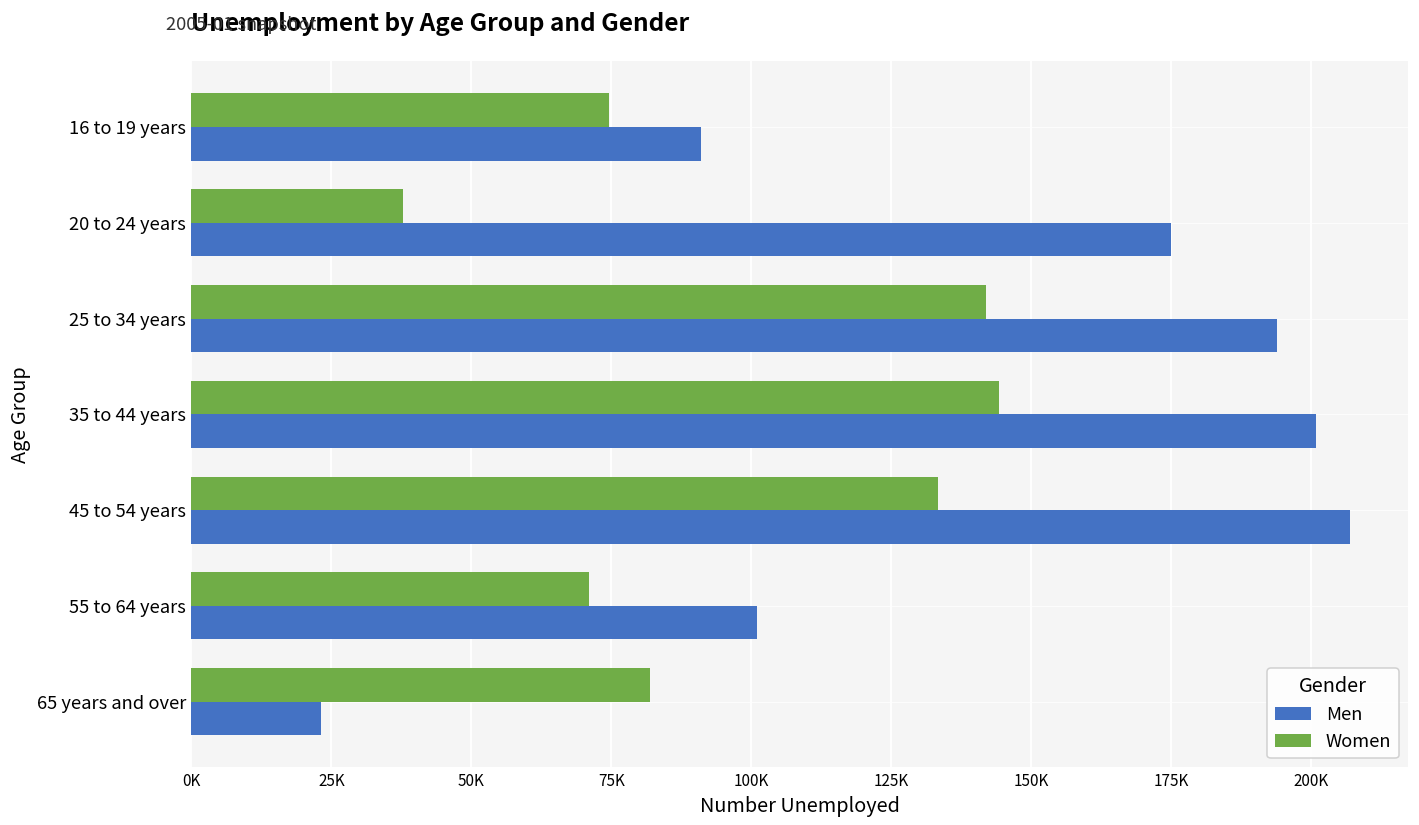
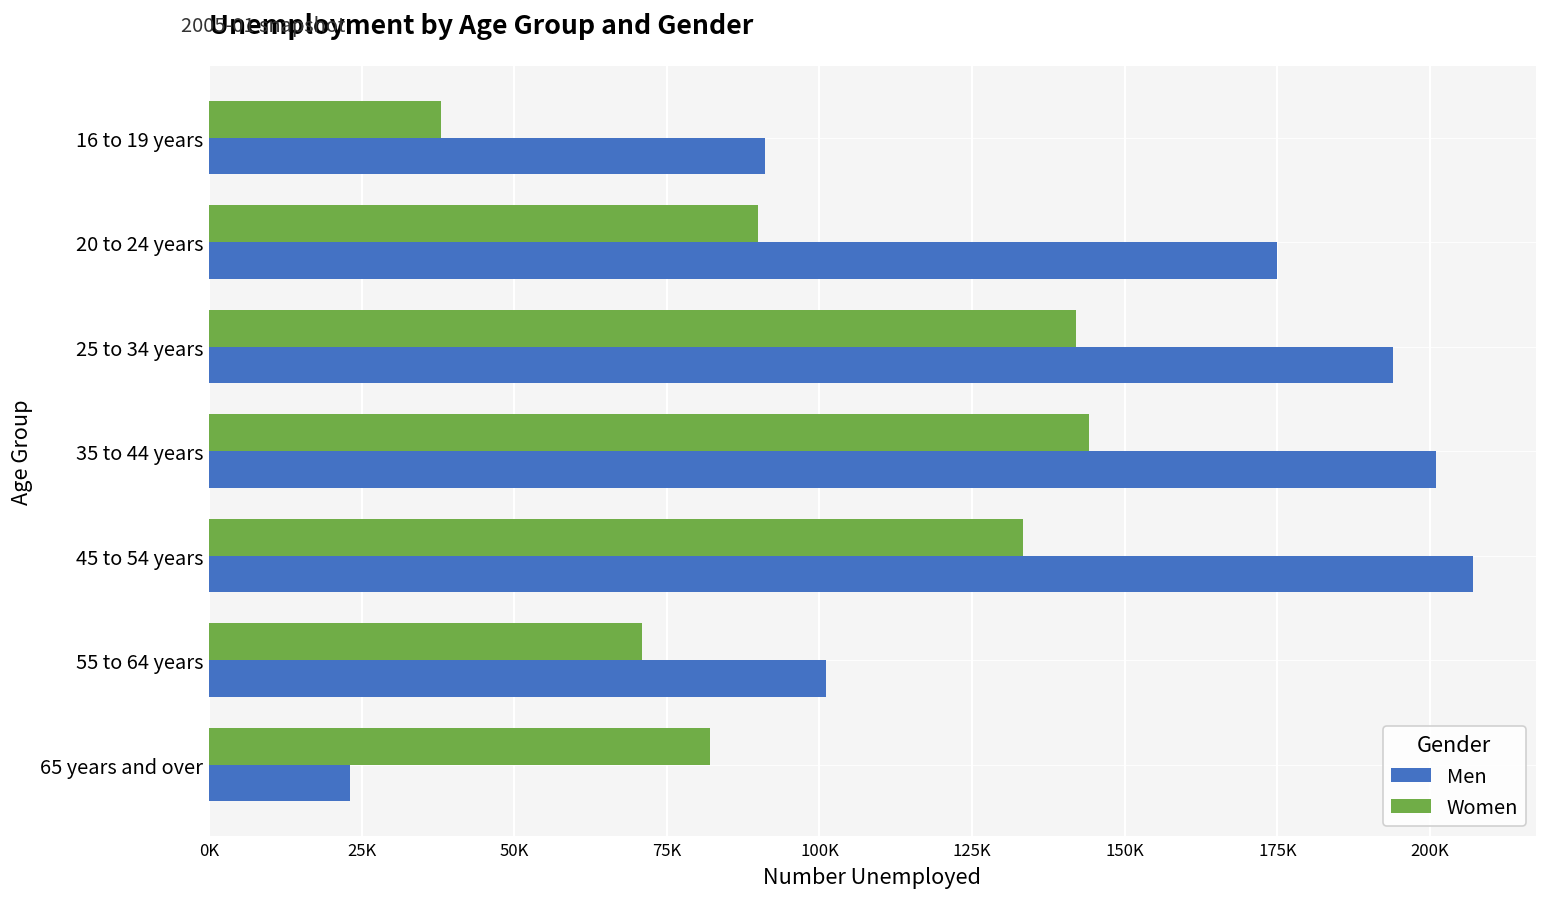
Women, 16 to 19 years: 75000 -> 38000
Women, 20 to 24 years: 38000 -> 90000
